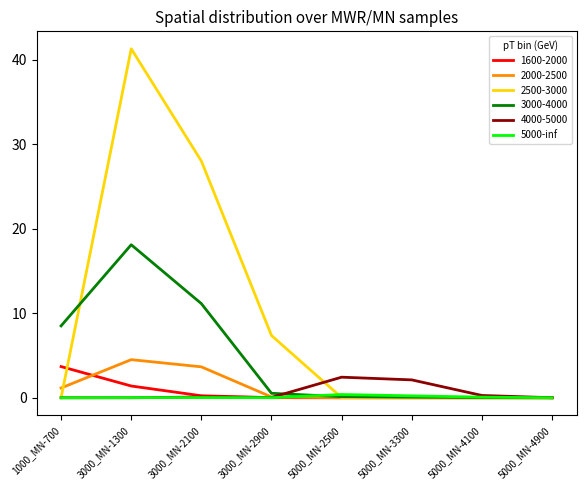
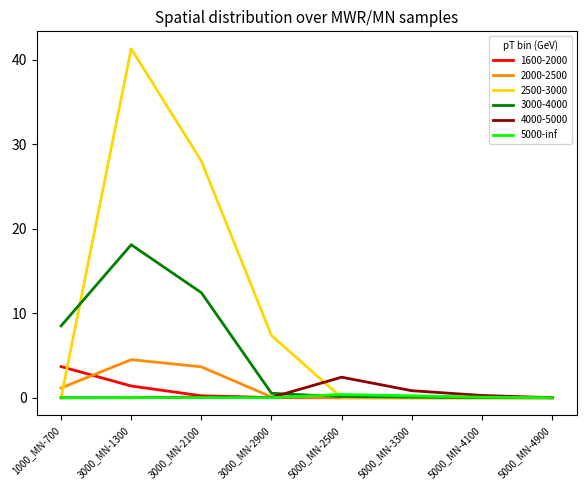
3000-4000, 3000_MN-2100: 11 -> 12
4000-5000, 5000_MN-3300: 2 -> 1
